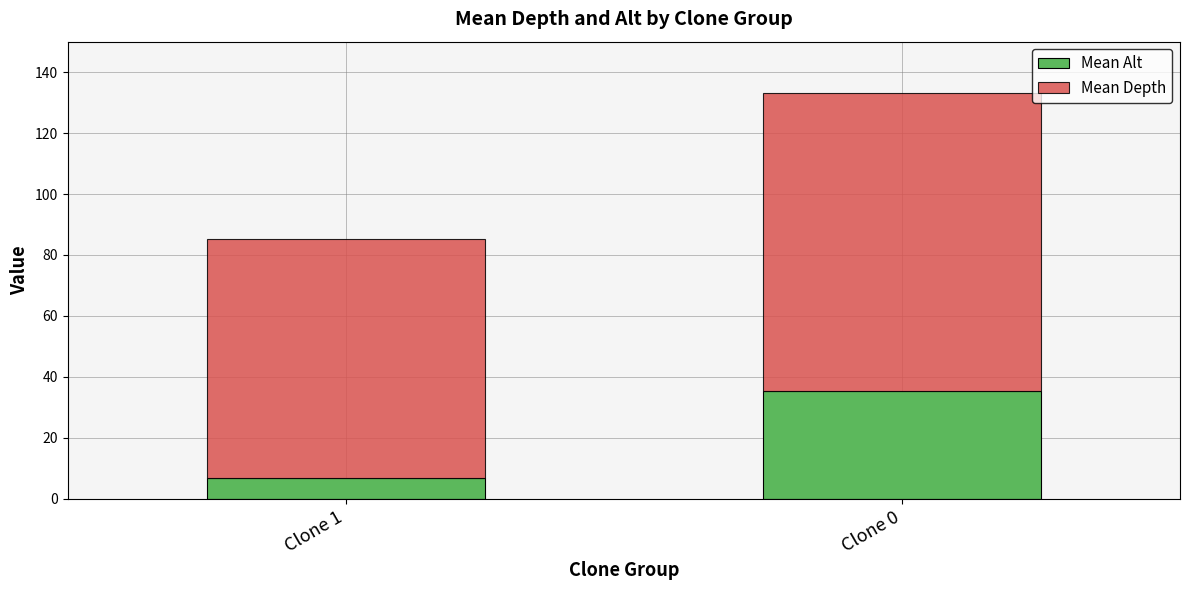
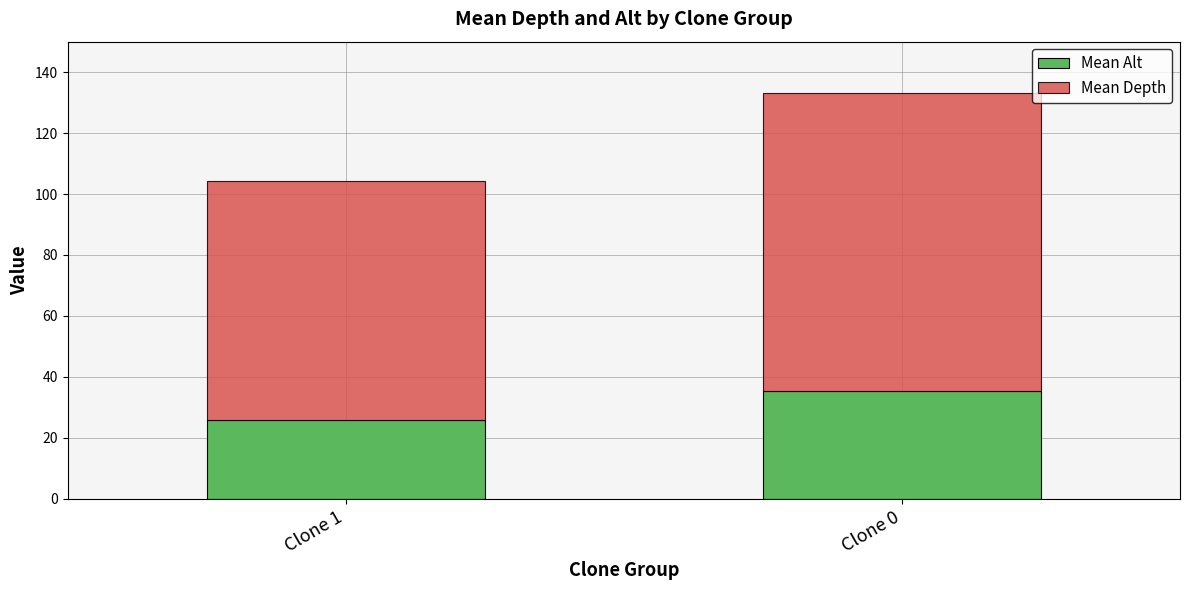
Mean Alt, Clone 1: 7 -> 26
